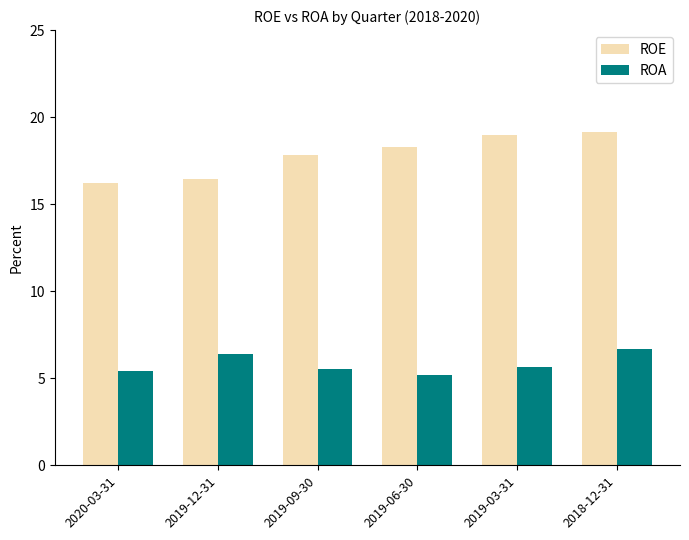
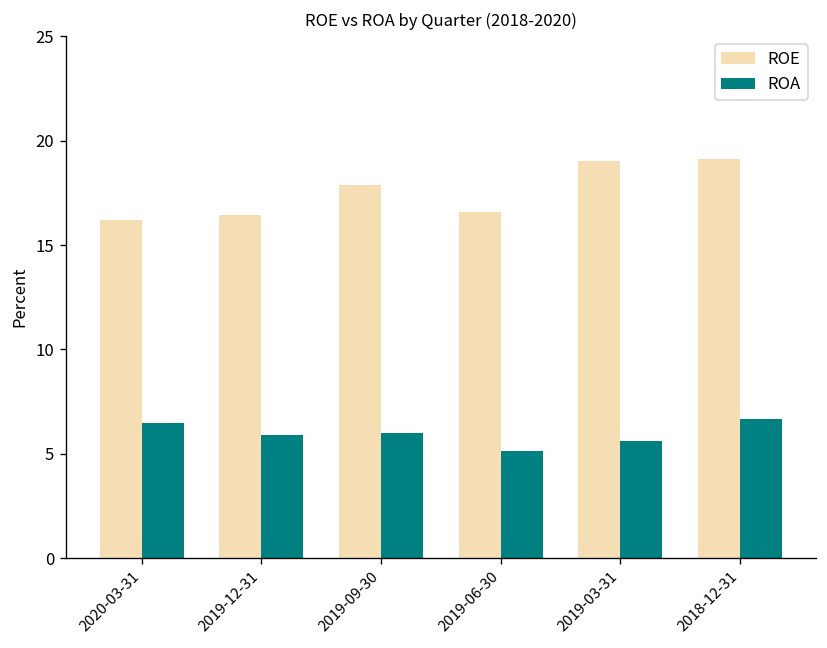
ROA, 2020-03-31: 5.4 -> 6.5
ROA, 2019-12-31: 6.4 -> 5.9
ROA, 2019-09-30: 5.5 -> 6.0
ROE, 2019-06-30: 18.3 -> 16.6
